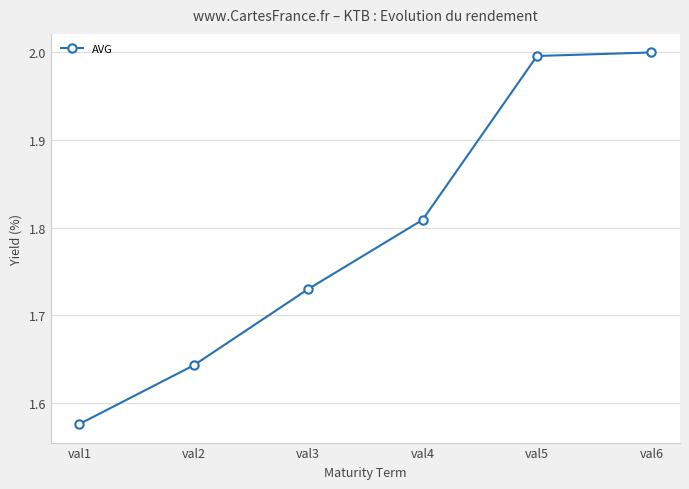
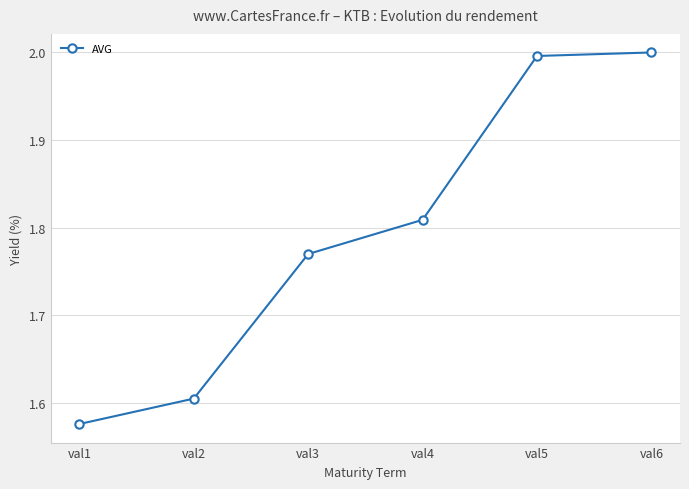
val2: 1.64 -> 1.61
val3: 1.73 -> 1.77
